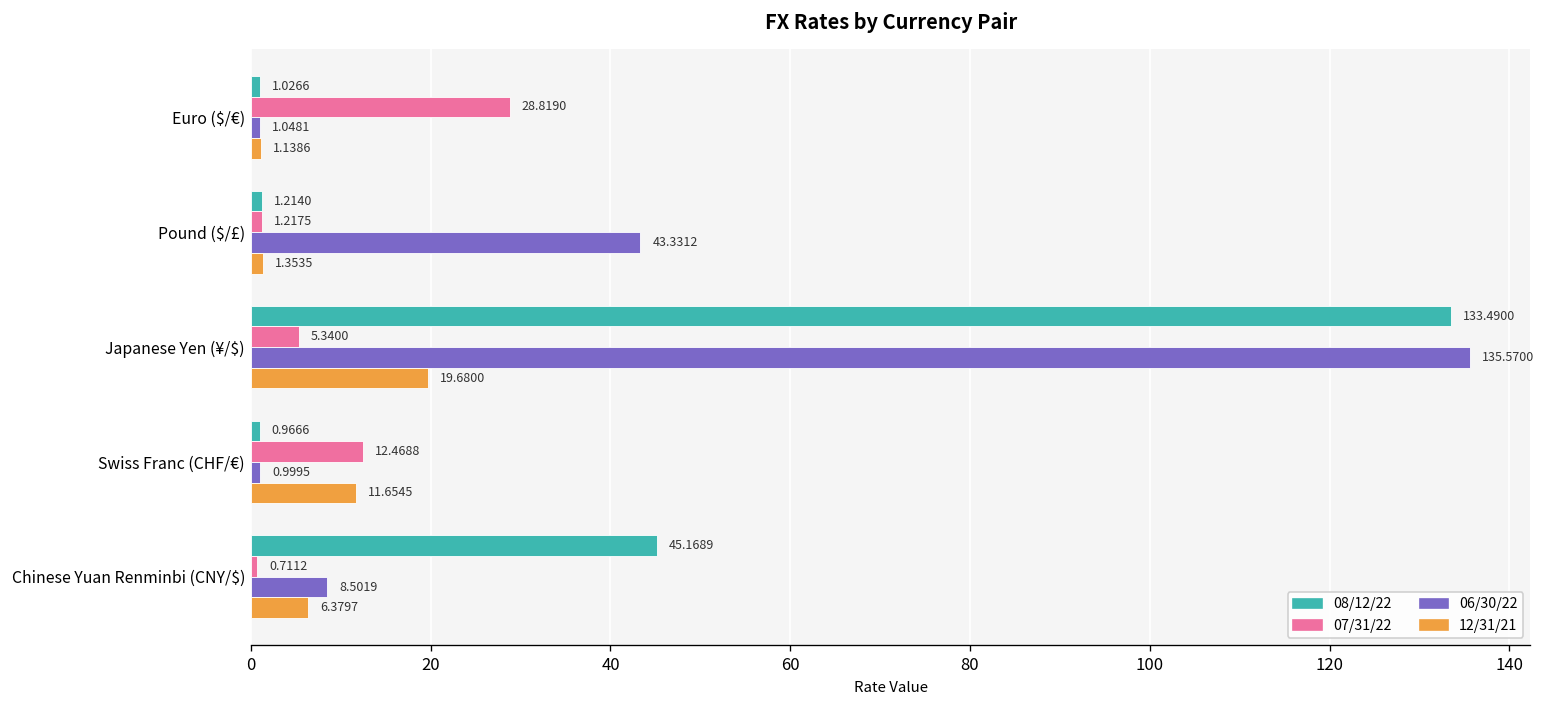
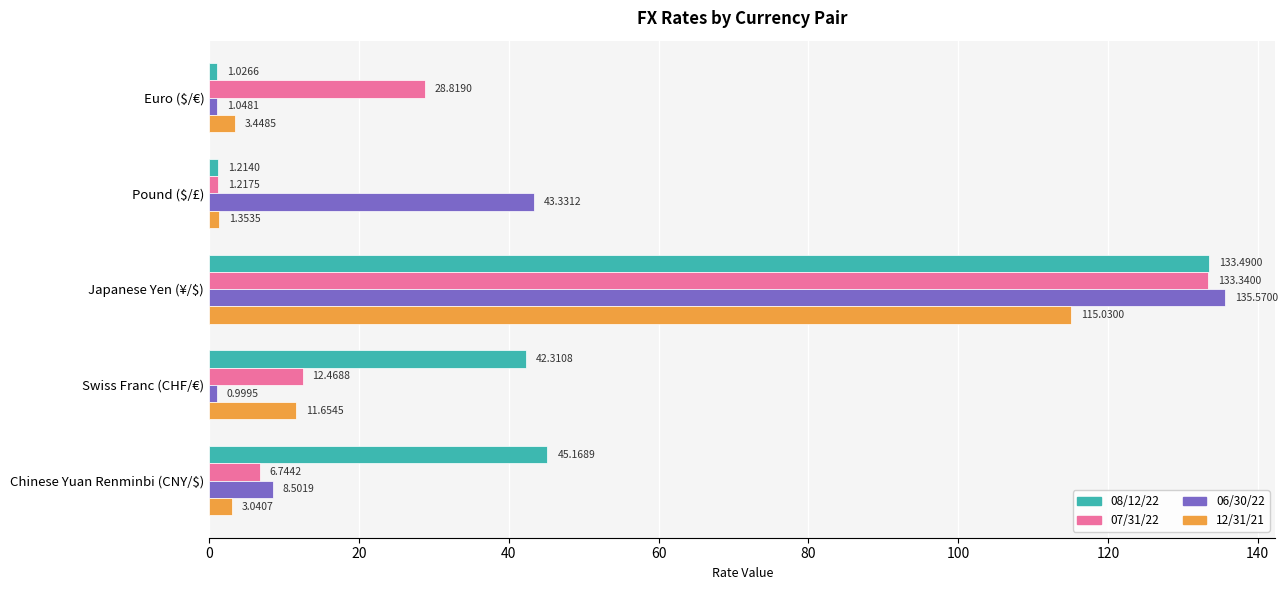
12/31/21, Euro ($/€): 1.1386 -> 3.4485
07/31/22, Japanese Yen (¥/$): 5.3400 -> 133.3400
12/31/21, Japanese Yen (¥/$): 19.6800 -> 115.0300
08/12/22, Swiss Franc (CHF/€): 0.9666 -> 42.3108
07/31/22, Chinese Yuan Renminbi (CNY/$): 0.7112 -> 6.7442
12/31/21, Chinese Yuan Renminbi (CNY/$): 6.3797 -> 3.0407
